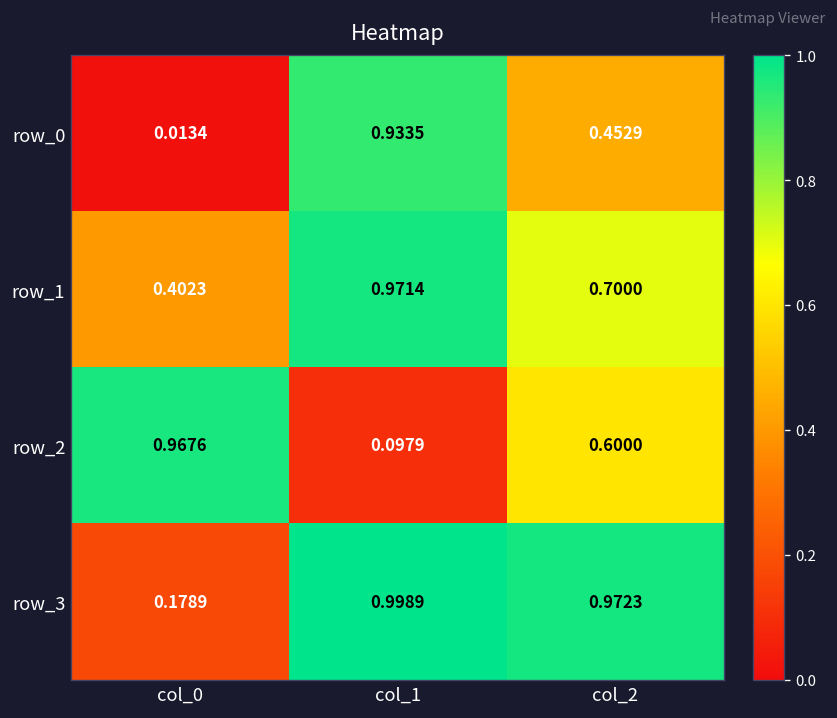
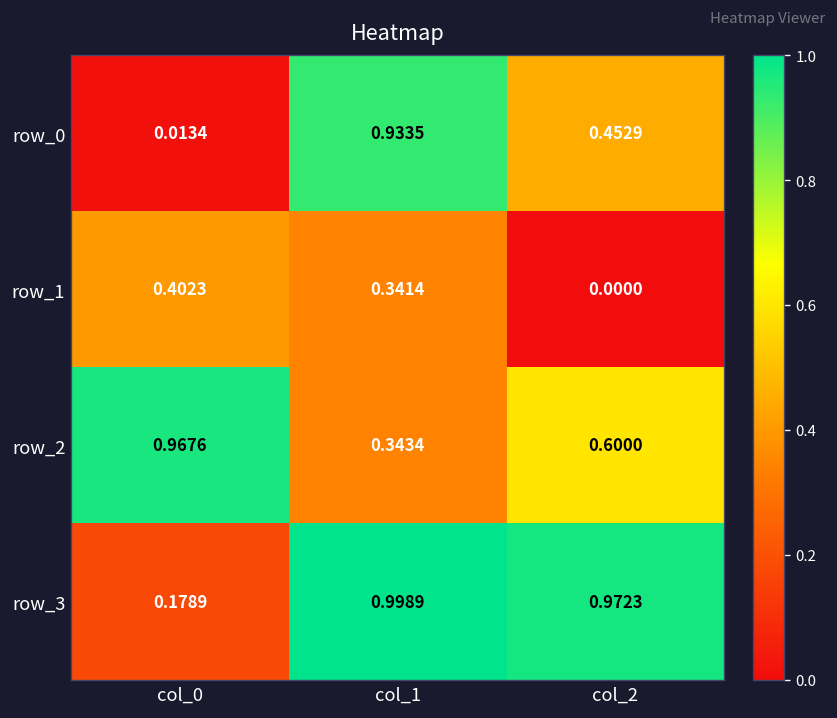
row_1, col_1: 0.9714 -> 0.3414
row_1, col_2: 0.7000 -> 0.0000
row_2, col_1: 0.0979 -> 0.3434
